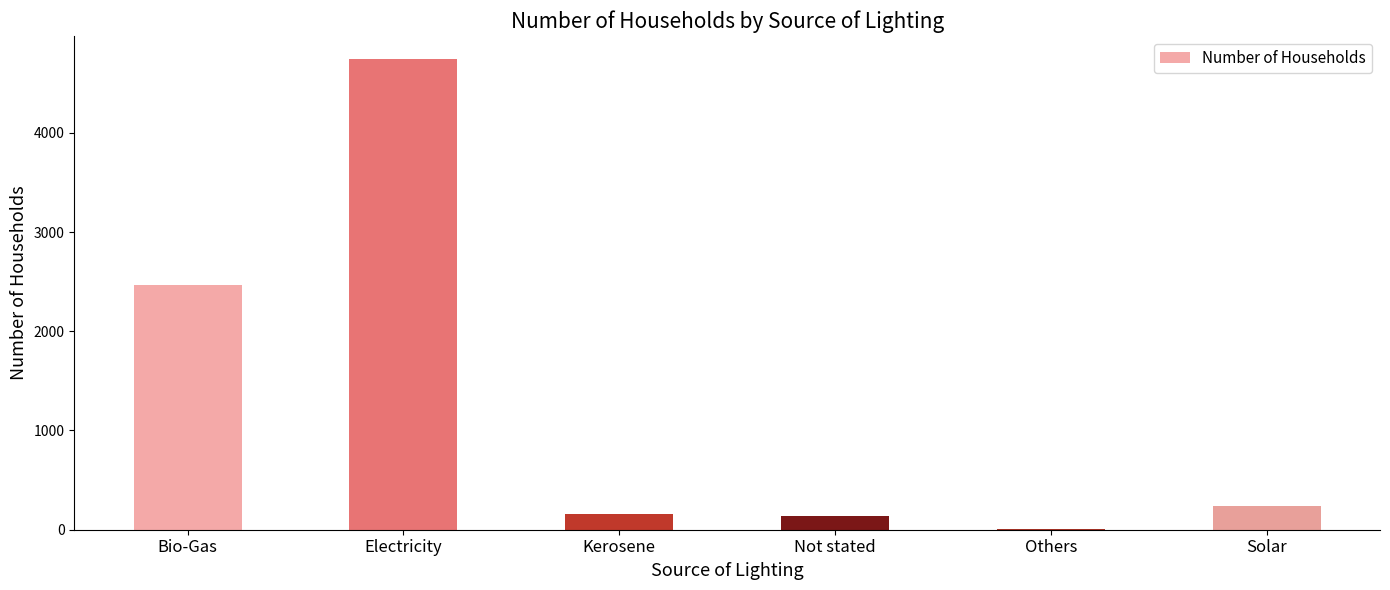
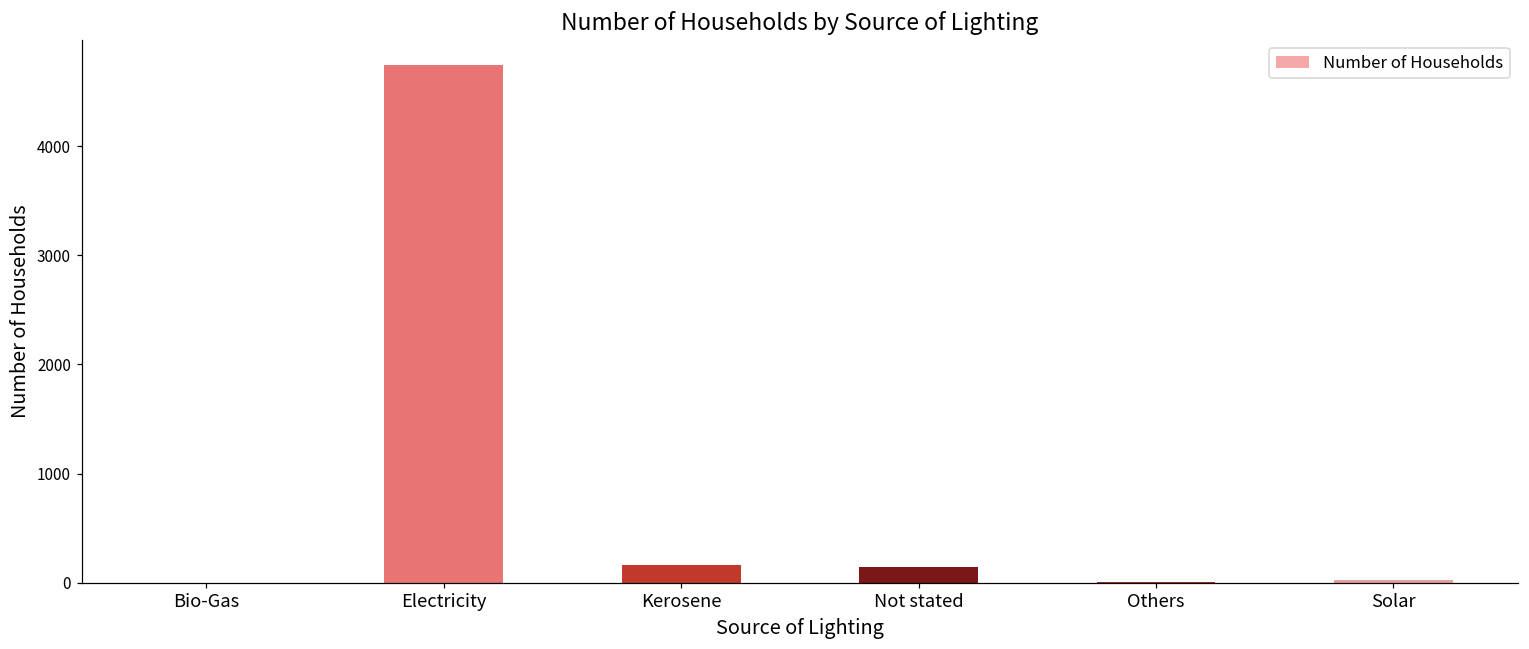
Bio-Gas: 2500 -> 0
Solar: 200 -> 0
